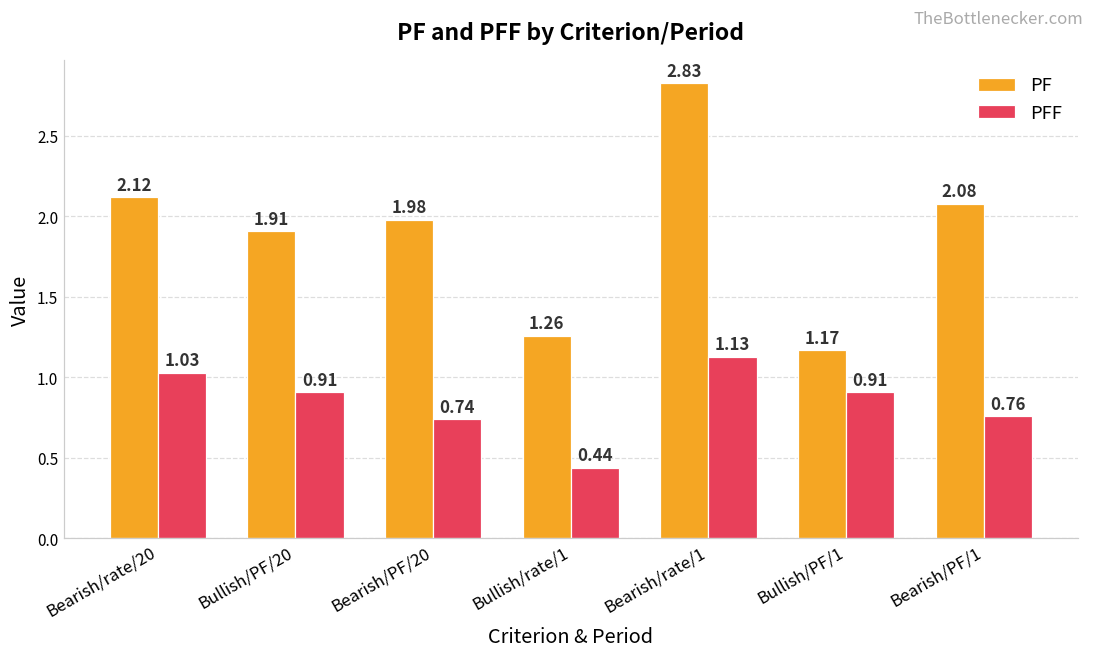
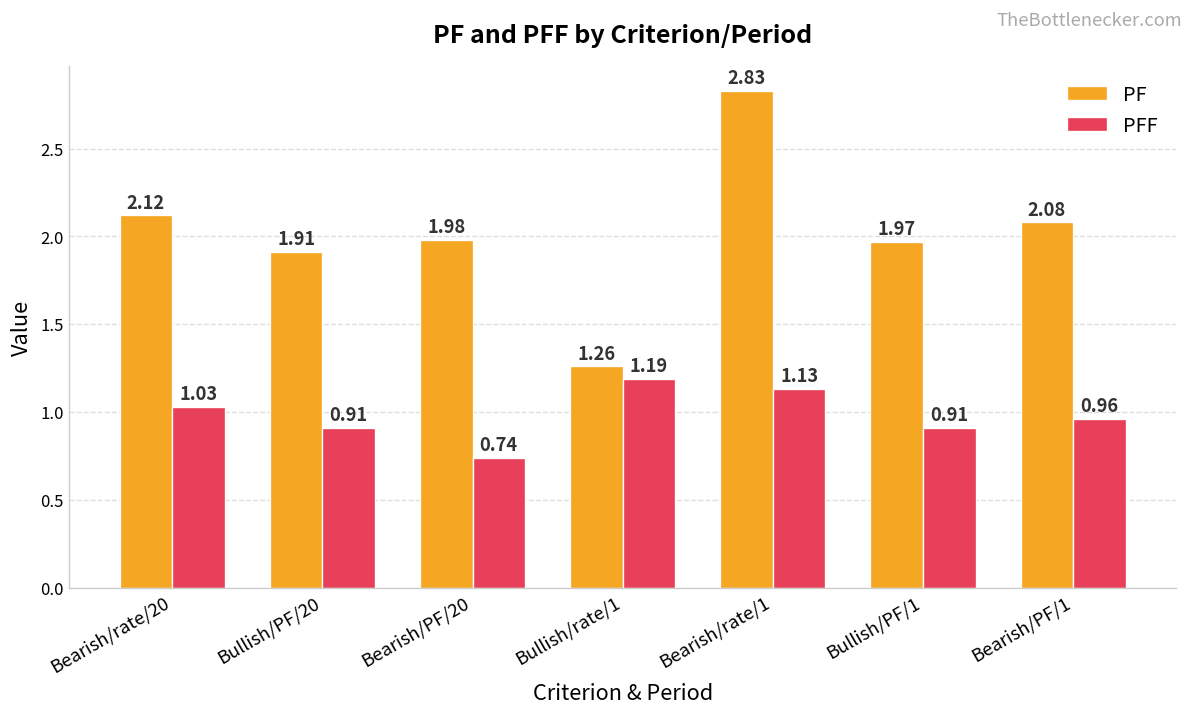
PFF, Bullish/rate/1: 0.44 -> 1.19
PF, Bullish/PF/1: 1.17 -> 1.97
PFF, Bearish/PF/1: 0.76 -> 0.96
